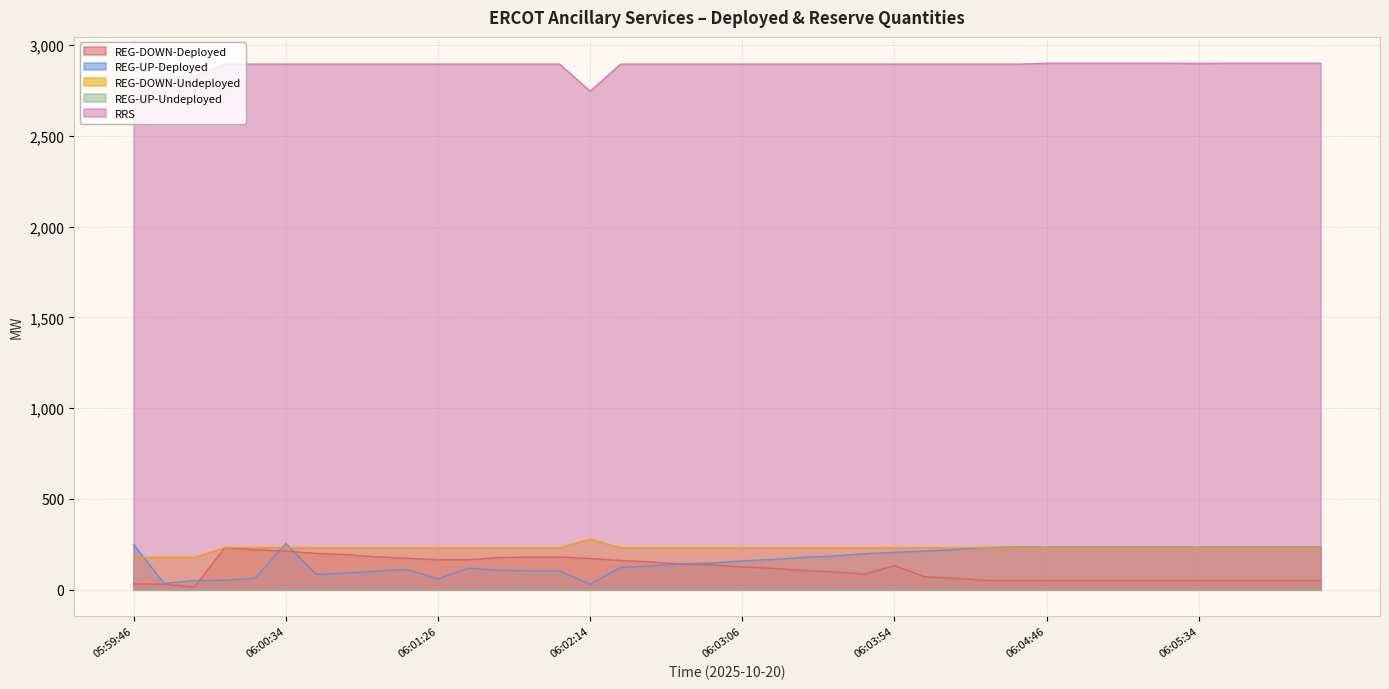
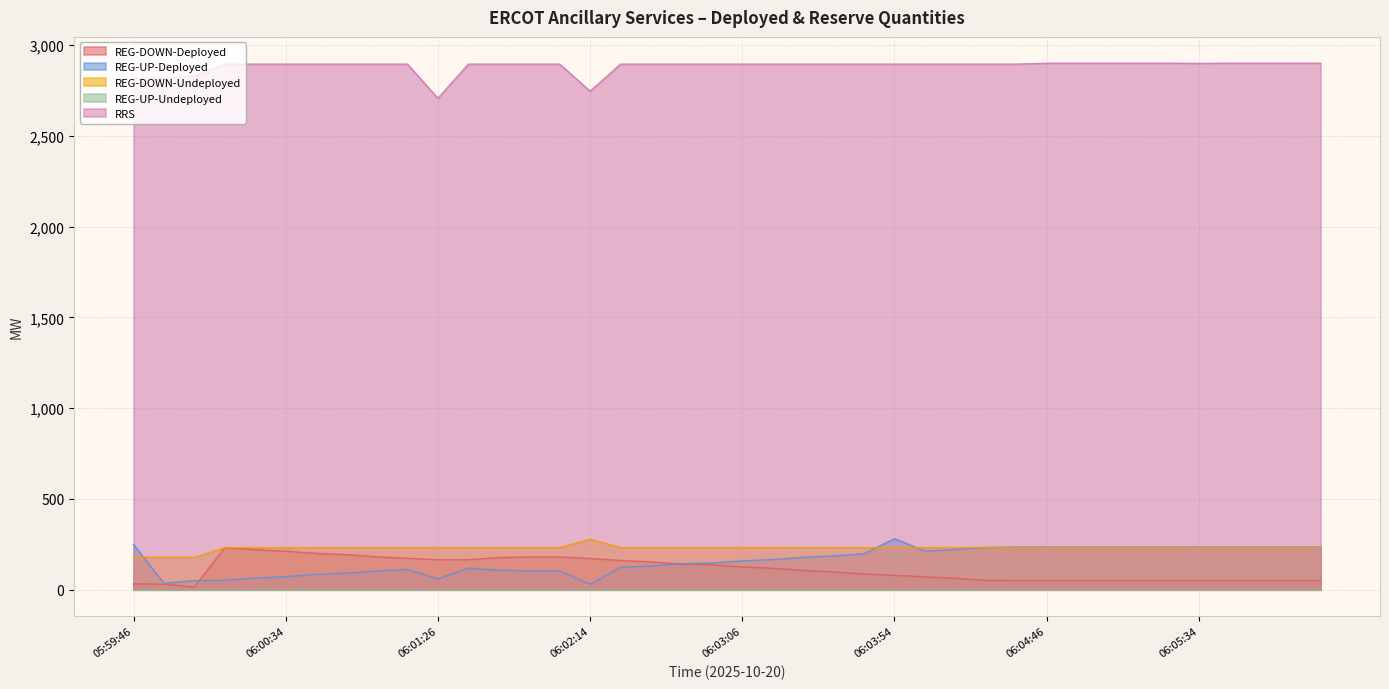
REG-UP-Deployed, 06:00:34: 260 -> 70
RRS, 06:01:26: 2,900 -> 2,710
REG-DOWN-Deployed, 06:03:54: 130 -> 80
REG-UP-Deployed, 06:03:54: 210 -> 280
